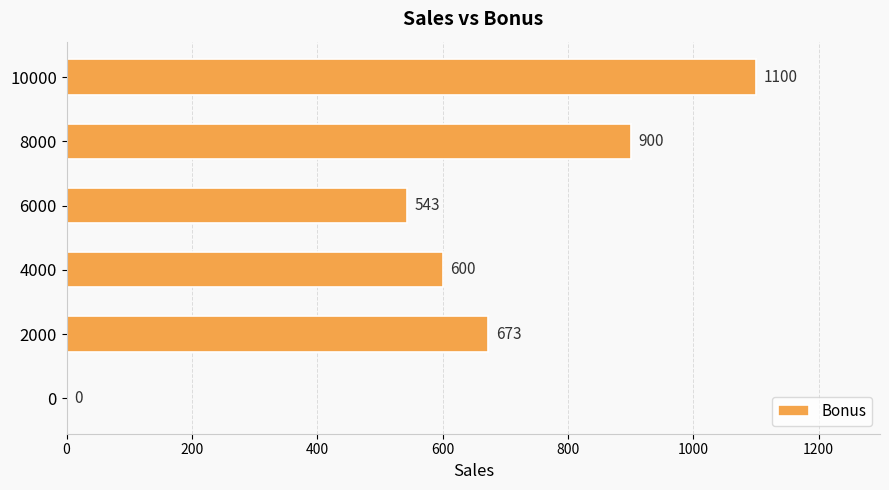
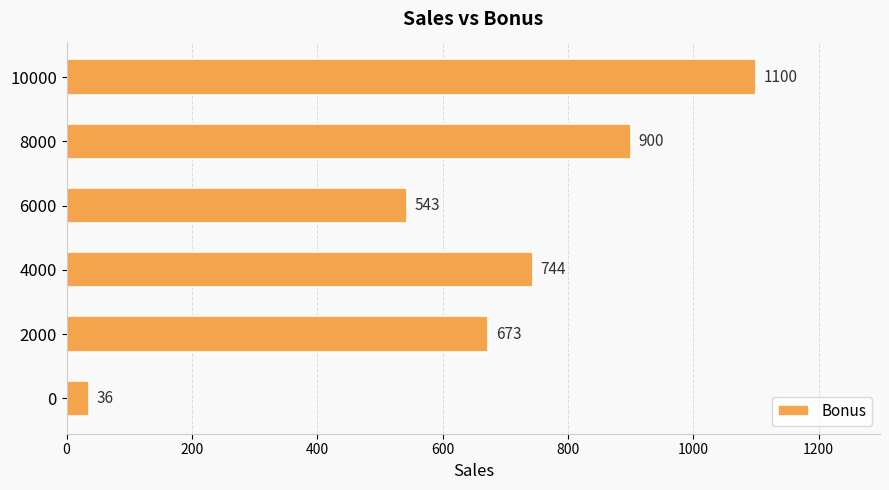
4000: 600 -> 744
0: 0 -> 36
